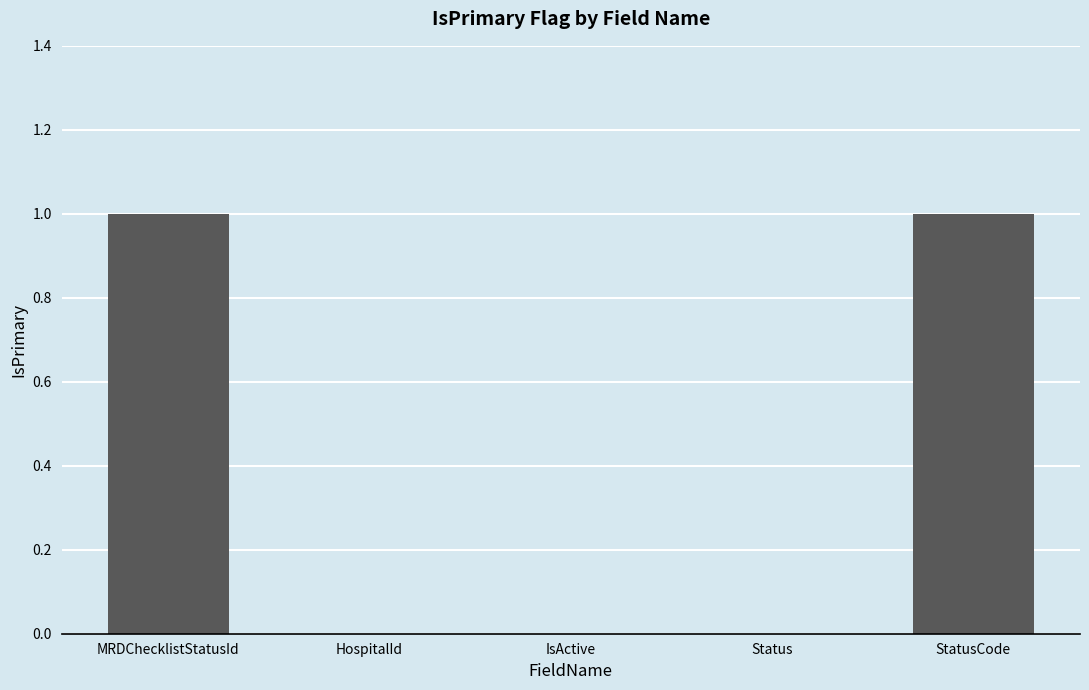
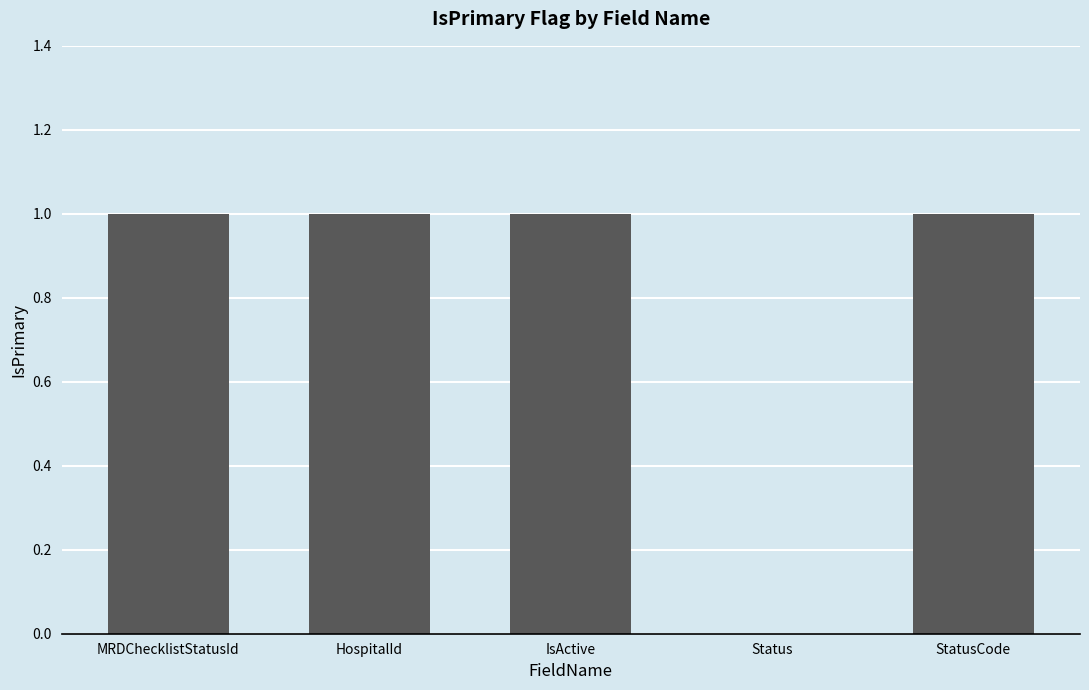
HospitalId: 0 -> 1
IsActive: 0 -> 1
